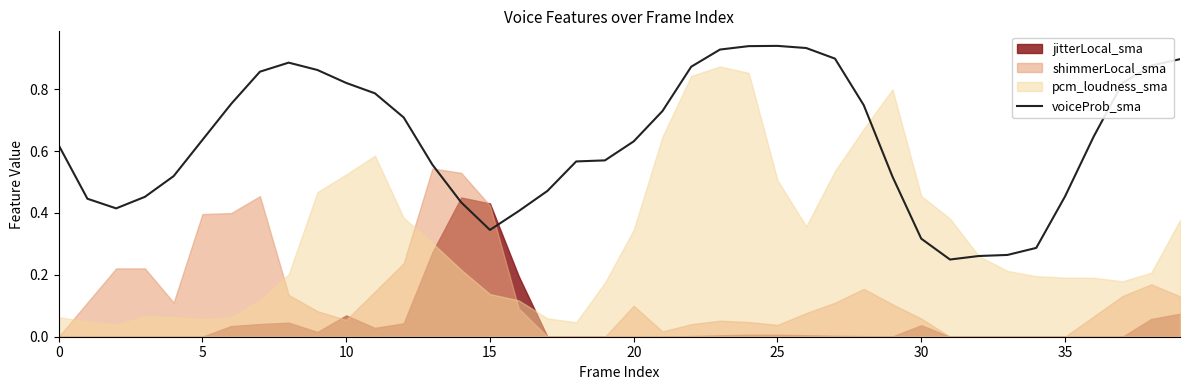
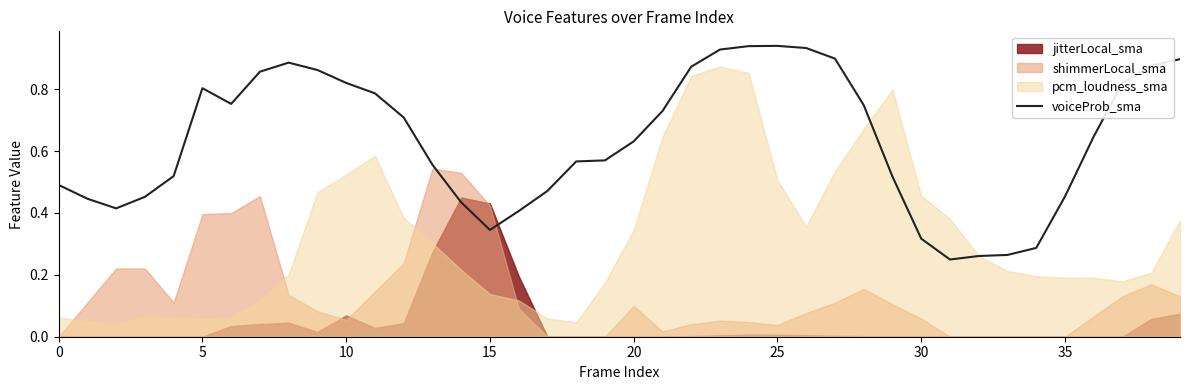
voiceProb_sma, 0: 0.62 -> 0.49
voiceProb_sma, 5: 0.64 -> 0.80
jitterLocal_sma, 30: 0.04 -> 0.00
